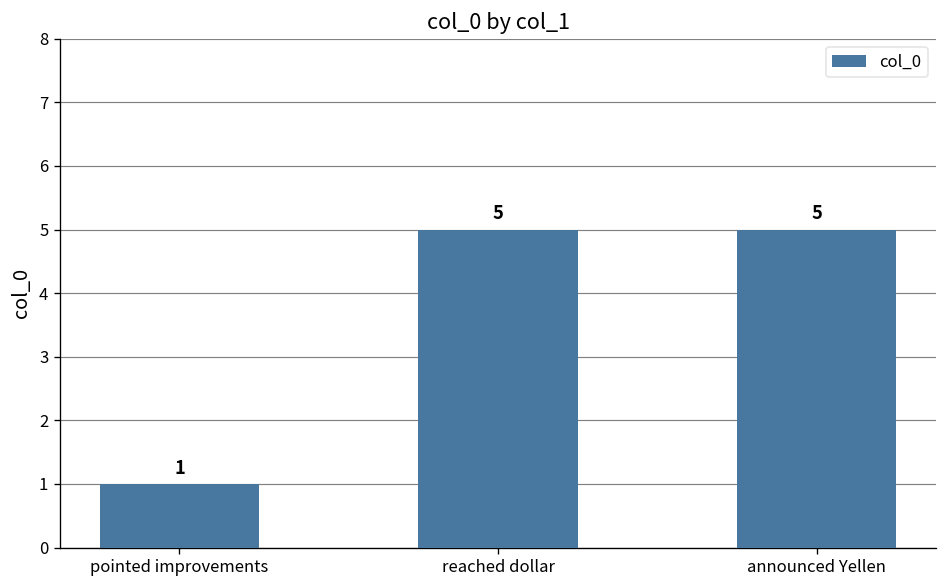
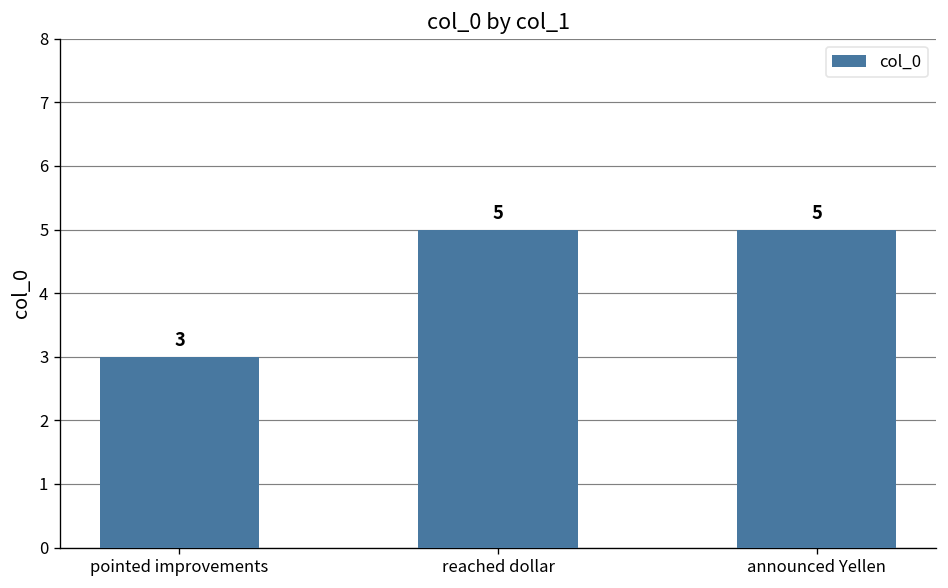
pointed improvements: 1 -> 3
